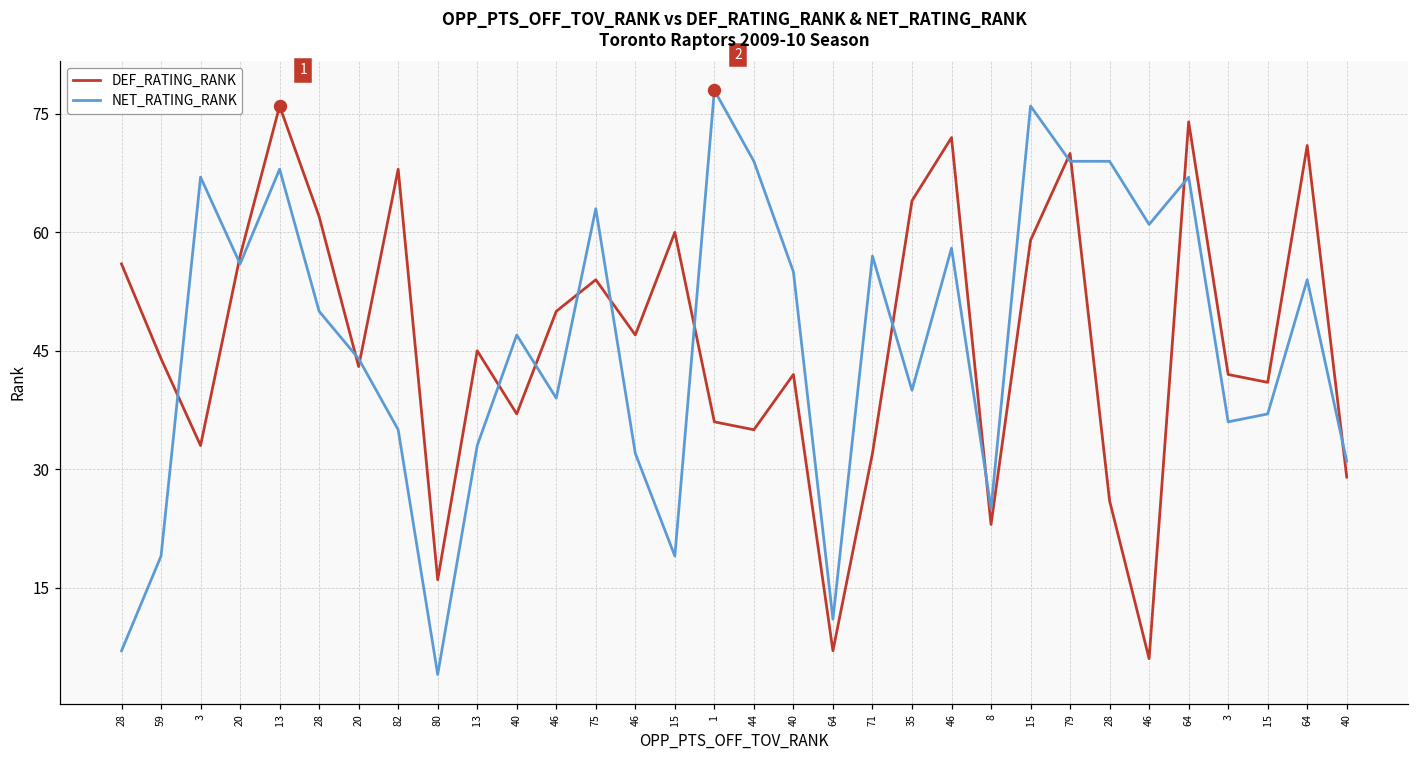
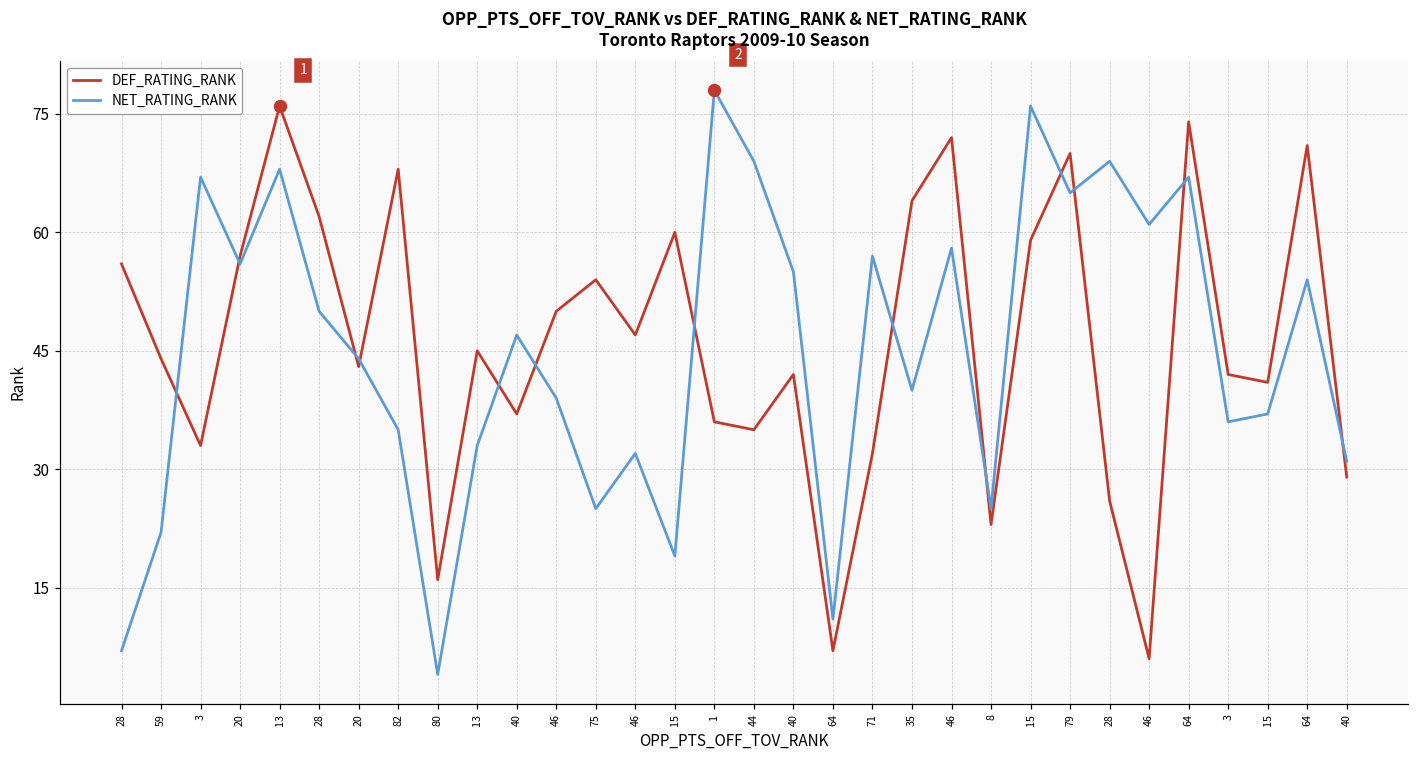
NET_RATING_RANK, 59: 19 -> 22
NET_RATING_RANK, 75: 63 -> 25
NET_RATING_RANK, 79: 69 -> 65
